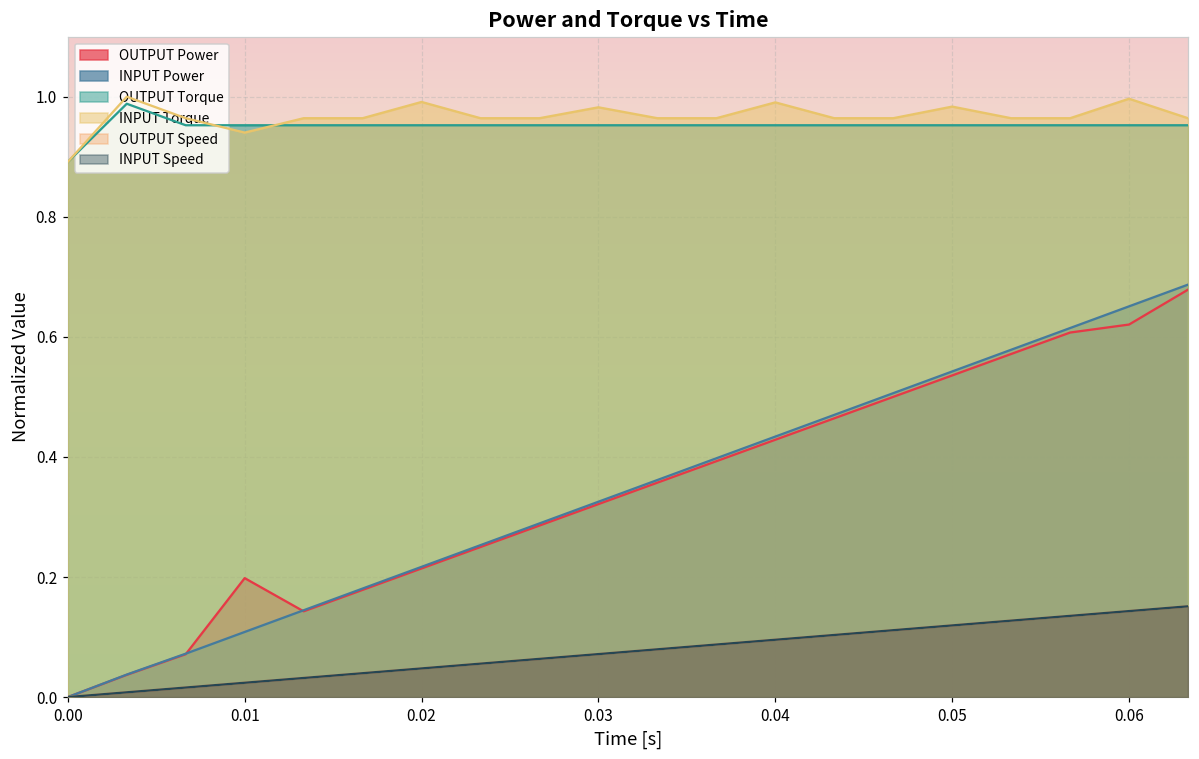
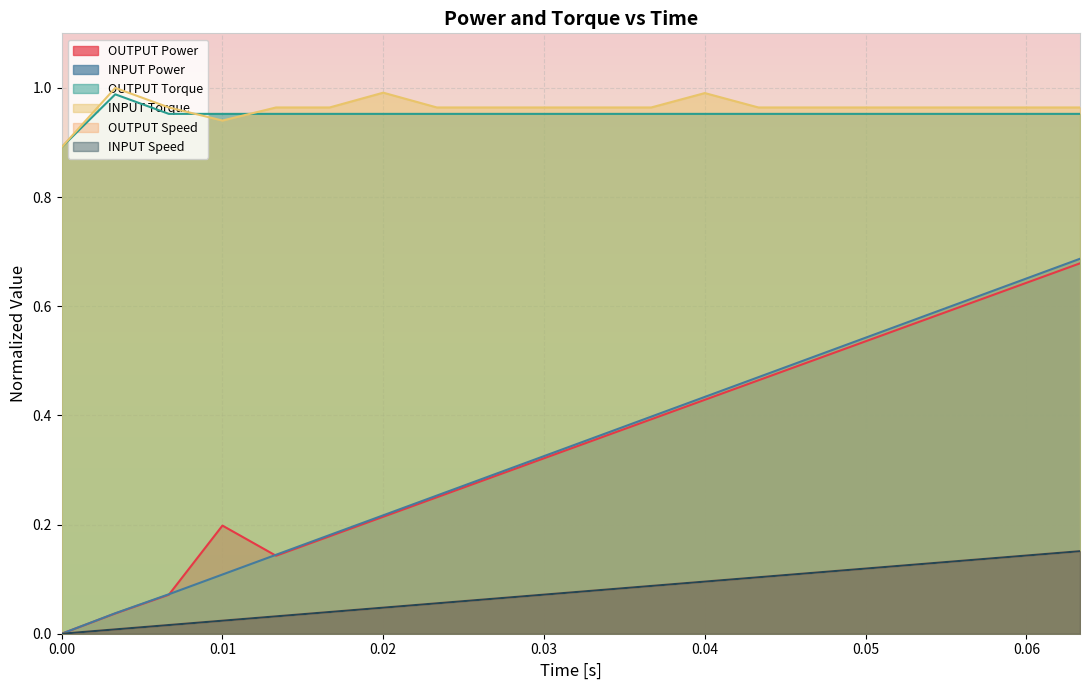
INPUT Torque, 0.03: 0.98 -> 0.96
INPUT Torque, 0.05: 0.98 -> 0.96
OUTPUT Power, 0.06: 0.62 -> 0.64
INPUT Torque, 0.06: 1.00 -> 0.96
